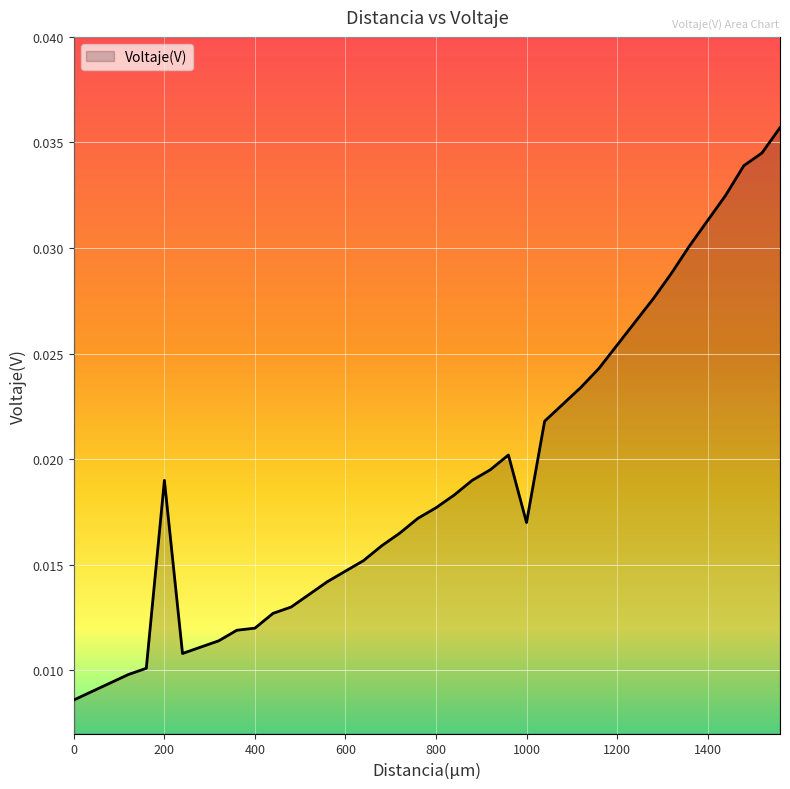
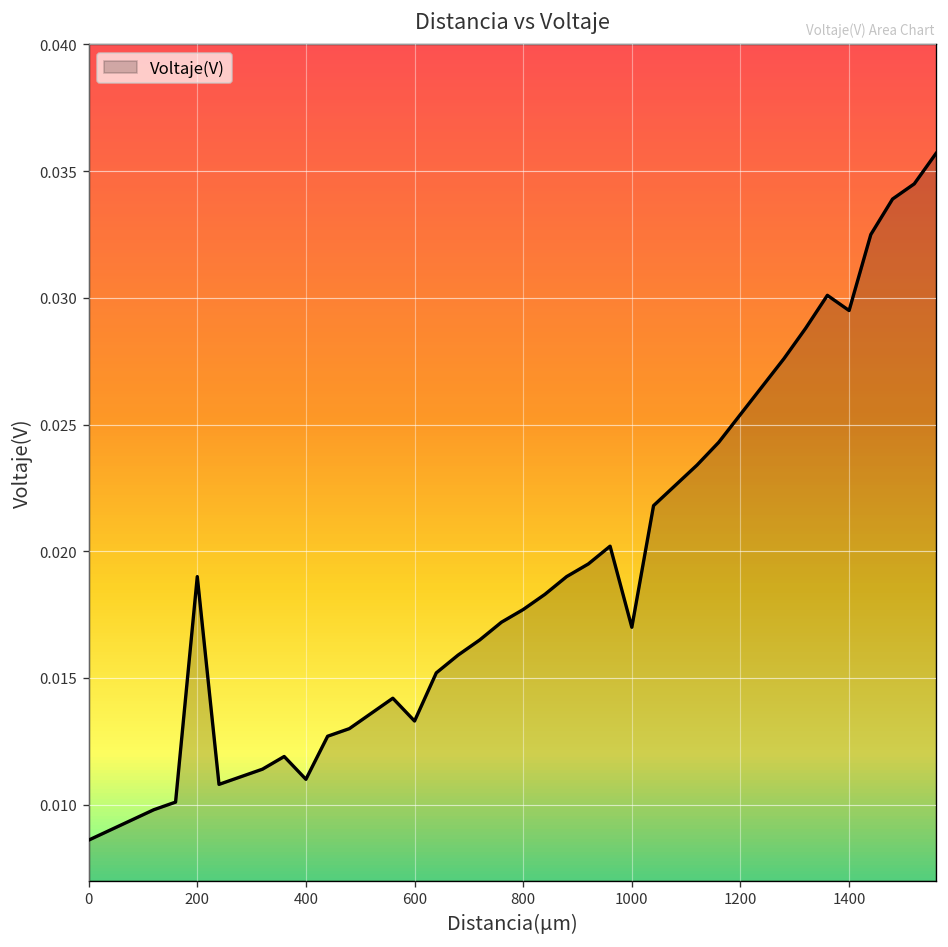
400: 0.012 -> 0.011
600: 0.0147 -> 0.0133
1400: 0.0313 -> 0.0295
